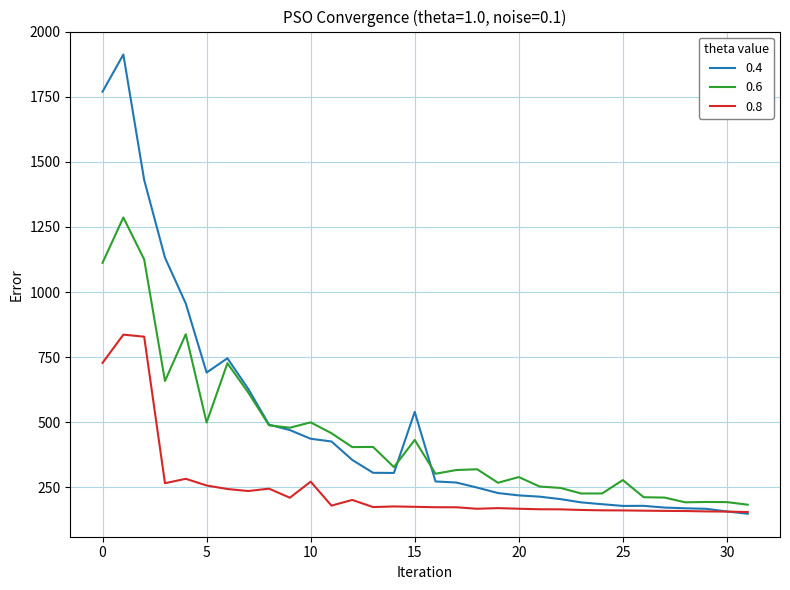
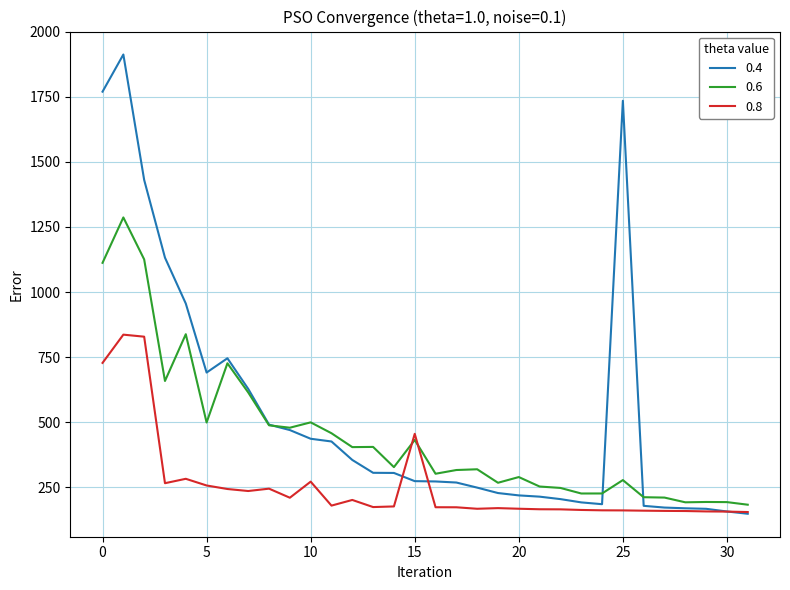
0.4, 15: 540 -> 270
0.8, 15: 170 -> 450
0.4, 25: 180 -> 1740
